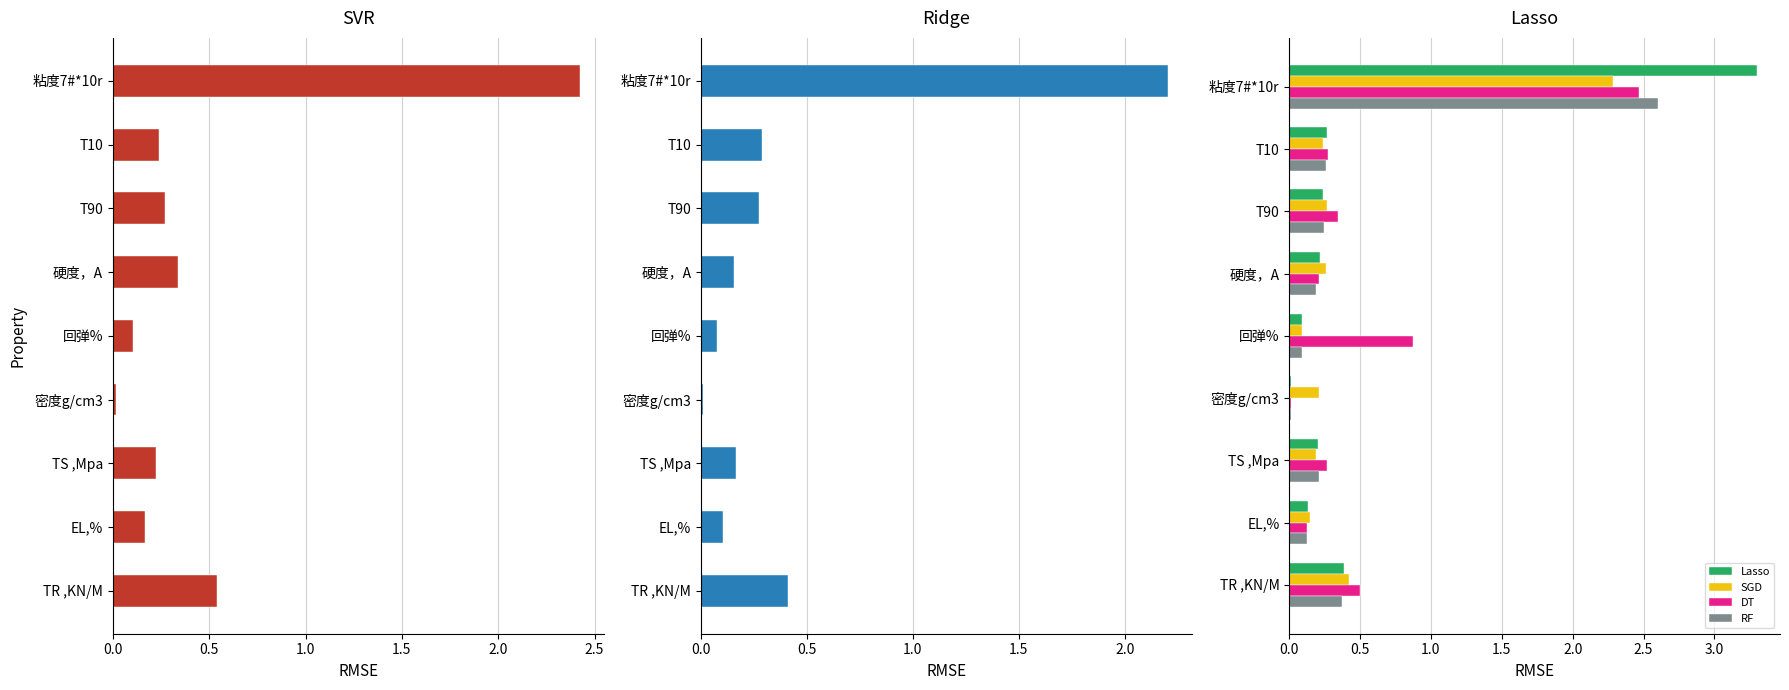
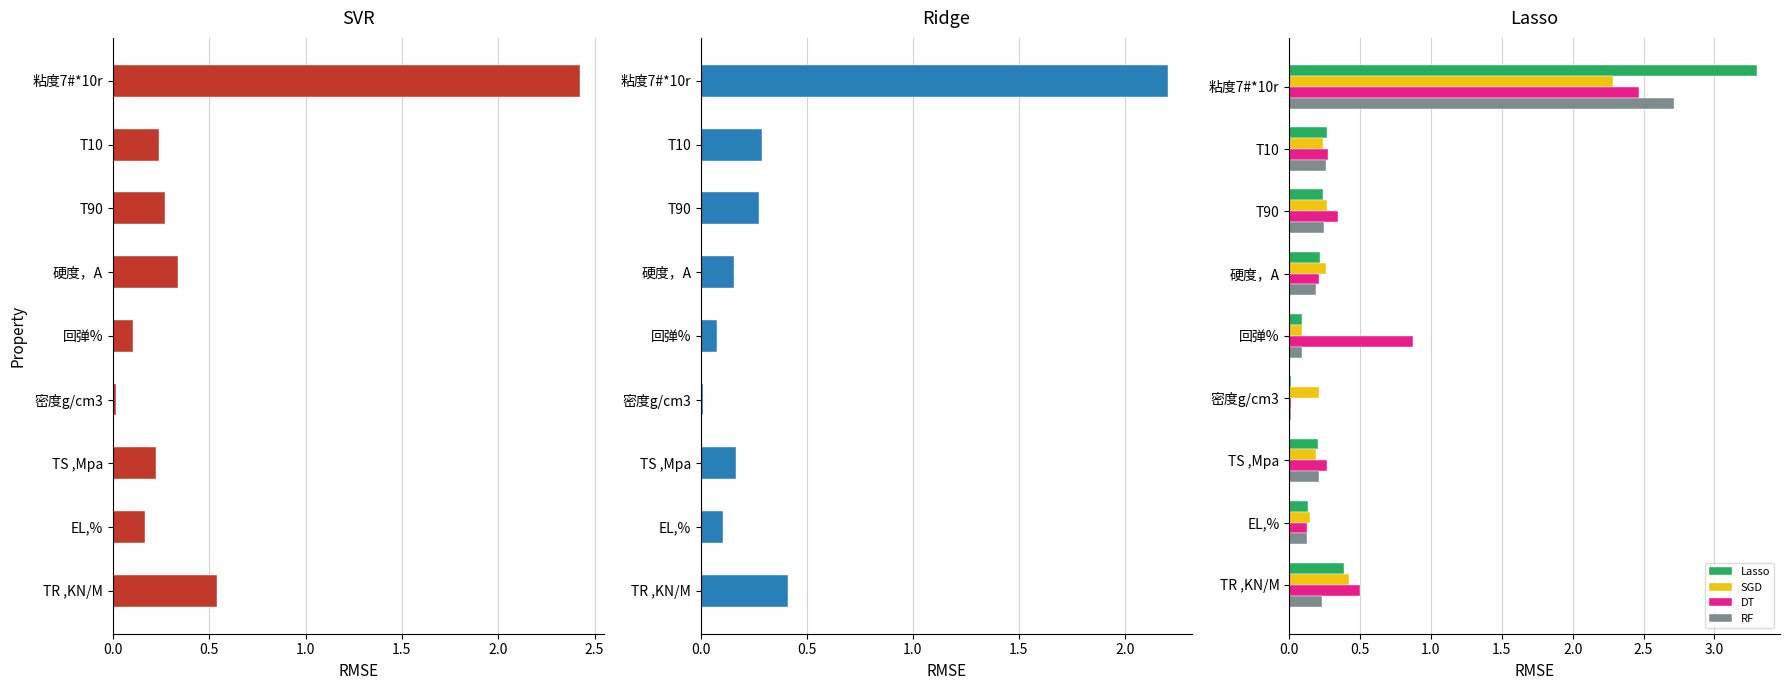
Lasso, RF, 粘度7#*10r: 2.60 -> 2.71
Lasso, RF, TR ,KN/M: 0.37 -> 0.23
